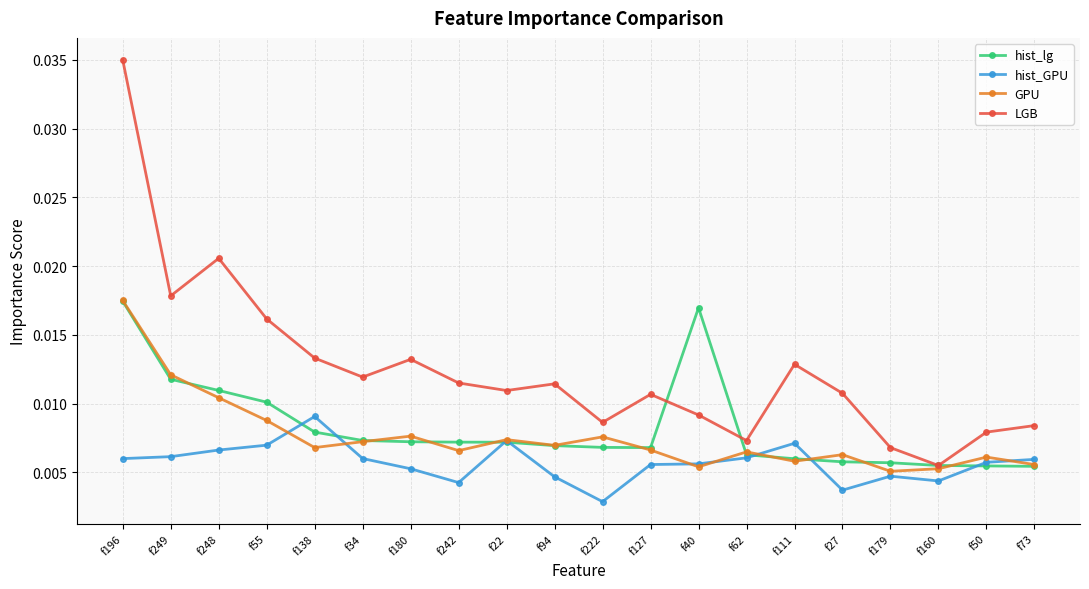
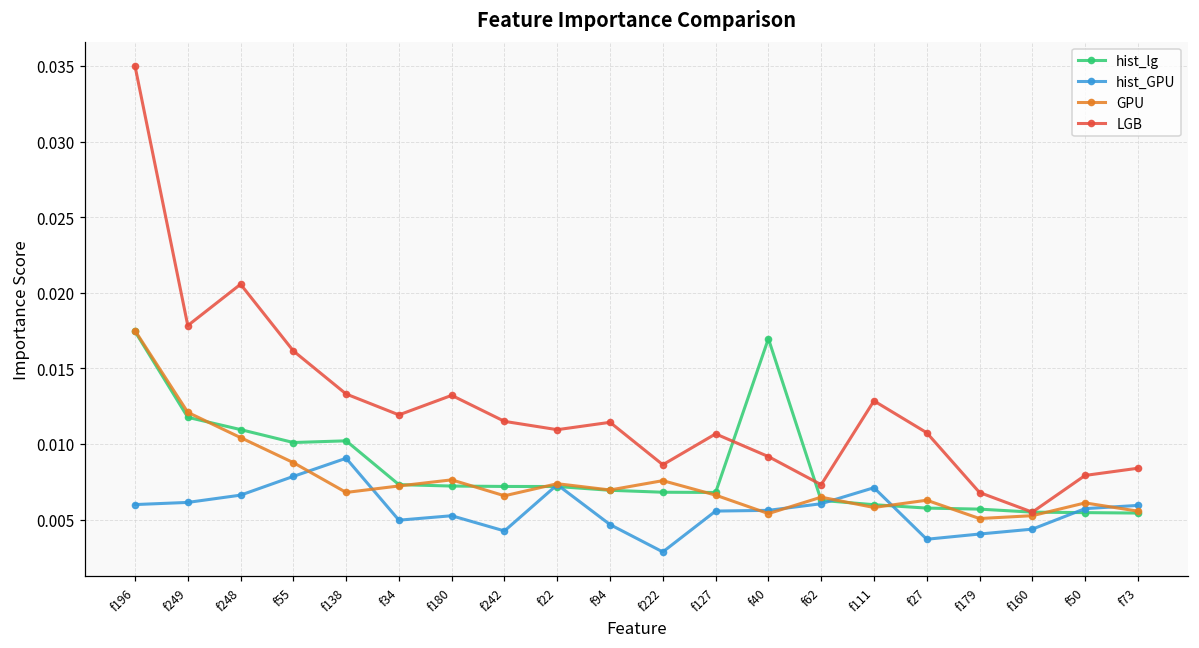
hist_GPU, f55: 0.0070 -> 0.0079
hist_lg, f138: 0.0079 -> 0.0102
hist_GPU, f34: 0.0060 -> 0.0050
hist_GPU, f179: 0.0047 -> 0.0040
